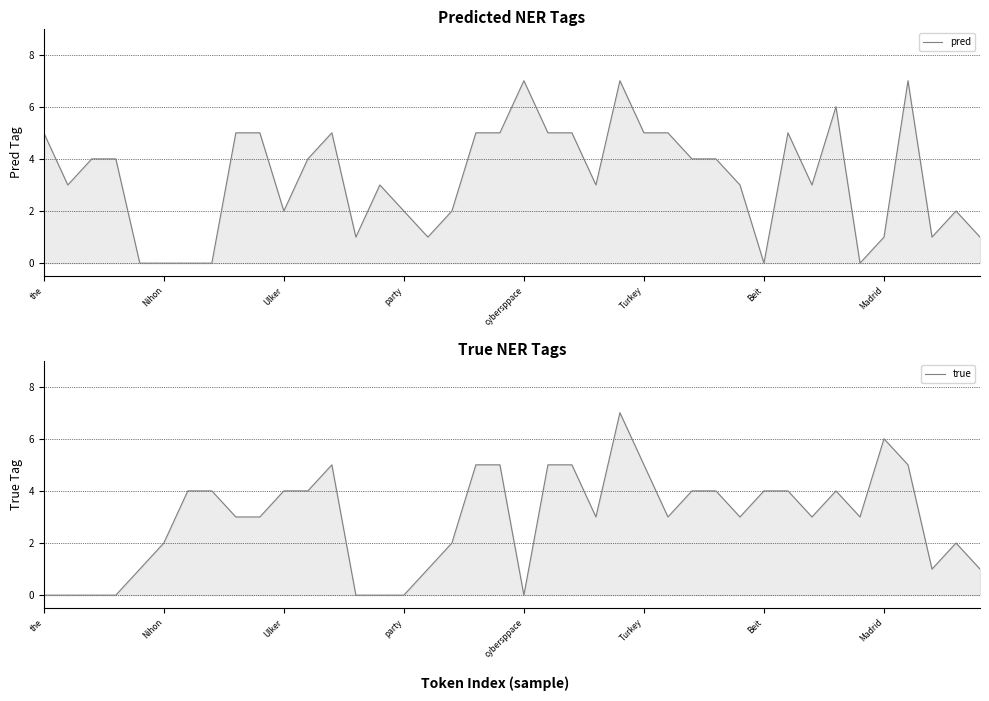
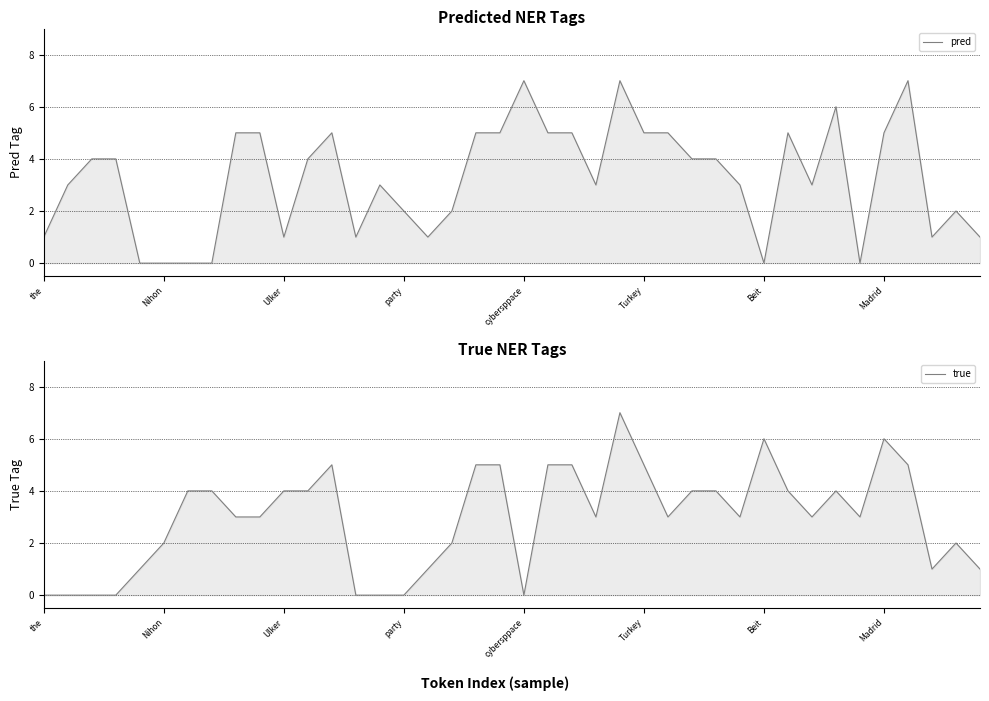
Predicted NER Tags, the: 5 -> 1
Predicted NER Tags, Ulker: 2 -> 1
Predicted NER Tags, Madrid: 1 -> 5
True NER Tags, Beit: 4 -> 6
